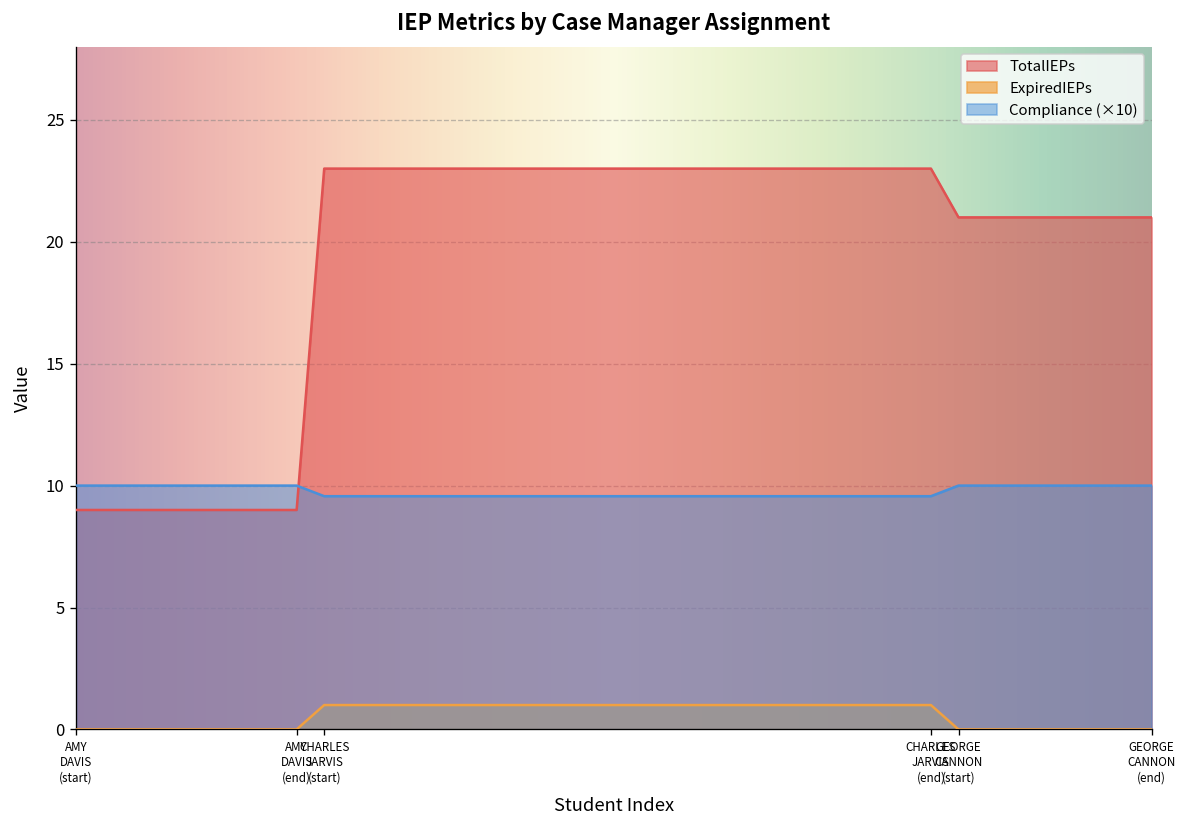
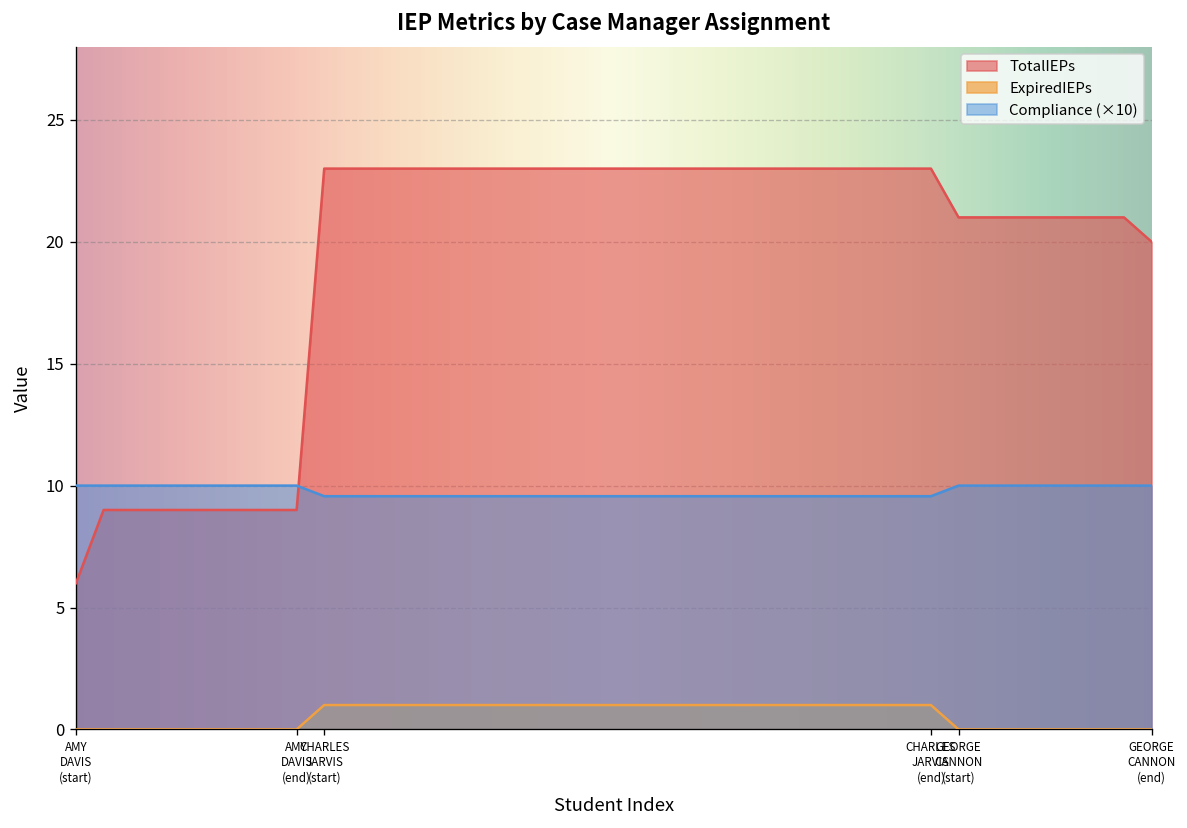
TotalIEPs, AMY DAVIS (start): 9 -> 6
TotalIEPs, GEORGE CANNON (end): 21 -> 20
